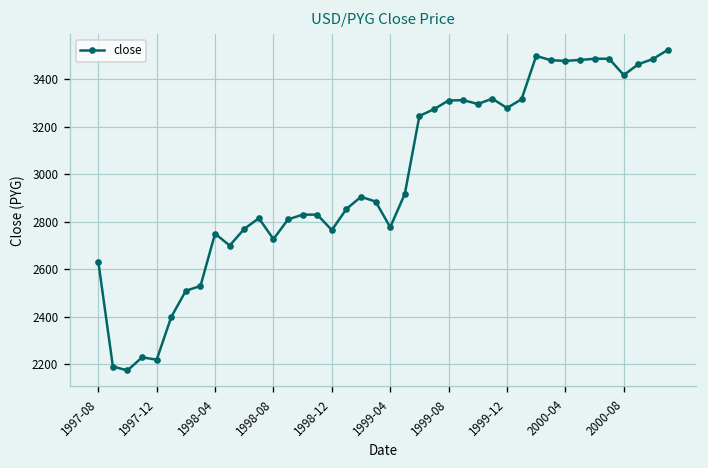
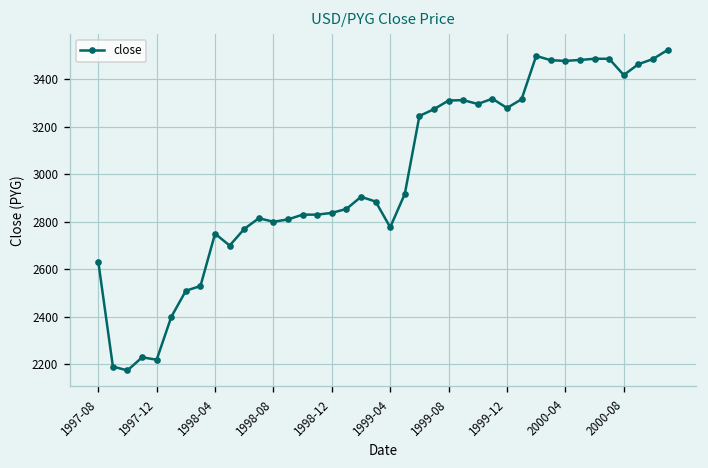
1998-08: 2730 -> 2800
1998-12: 2770 -> 2840
